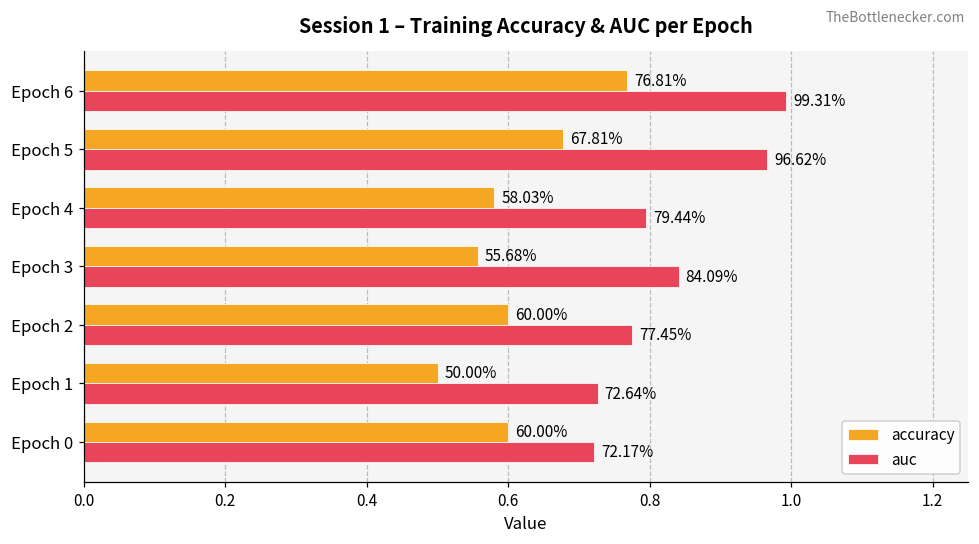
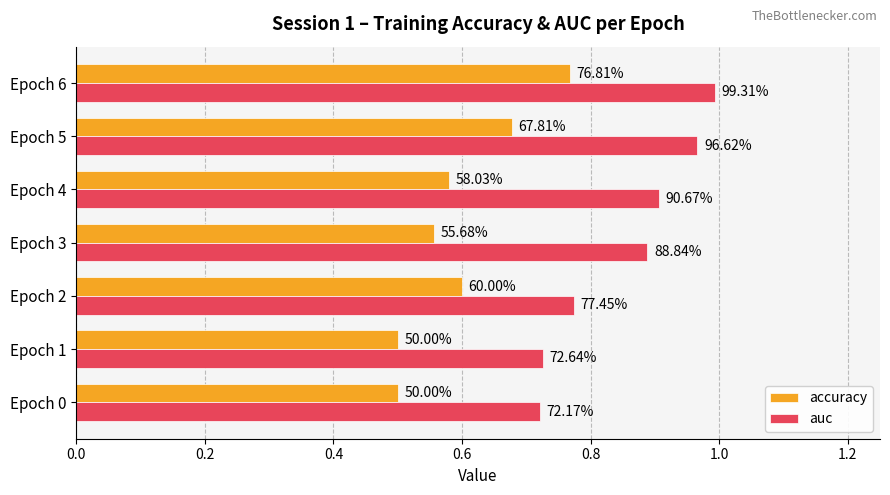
auc, Epoch 4: 79.44% -> 90.67%
auc, Epoch 3: 84.09% -> 88.84%
accuracy, Epoch 0: 60.00% -> 50.00%
